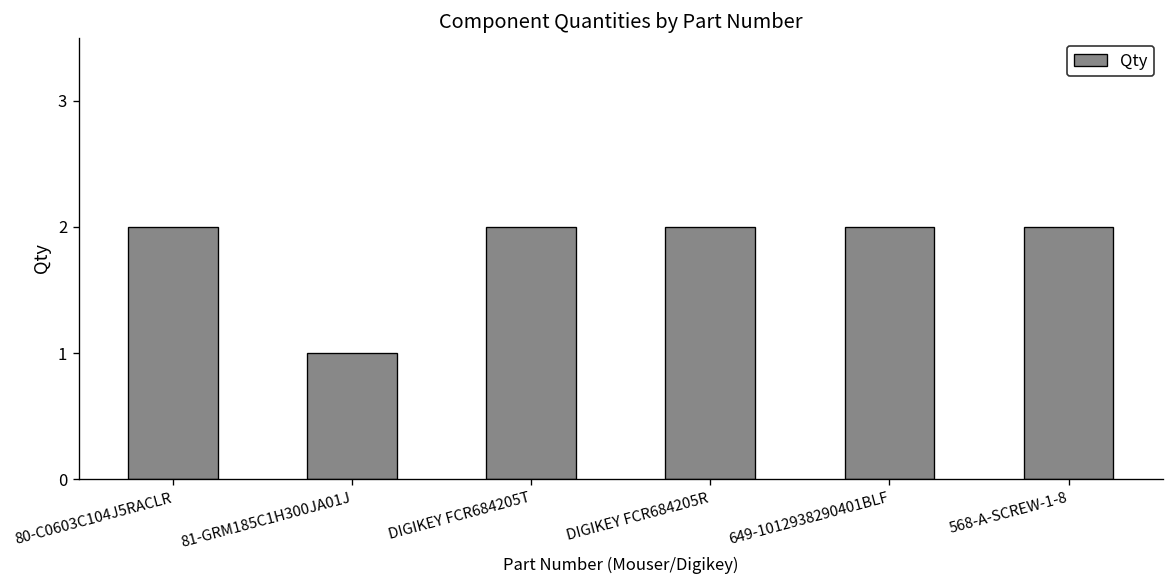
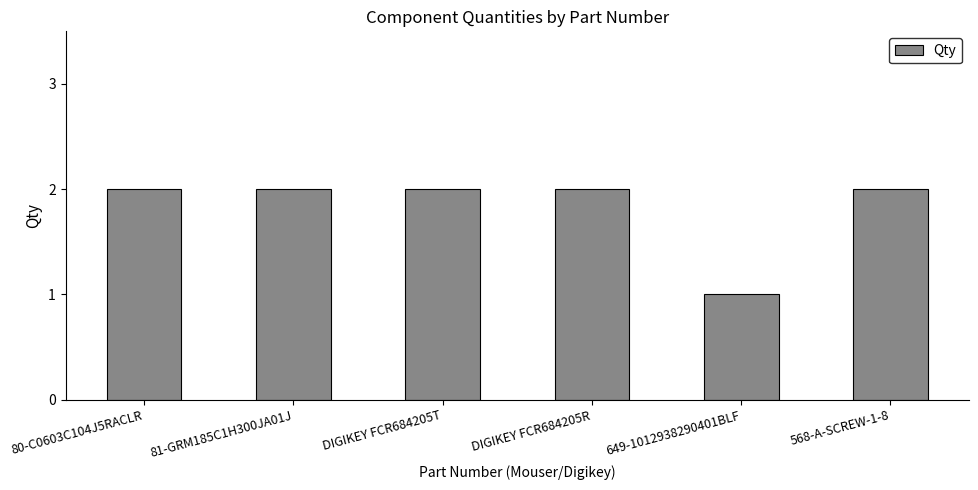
81-GRM185C1H300JA01J: 1 -> 2
649-1012938290401BLF: 2 -> 1
